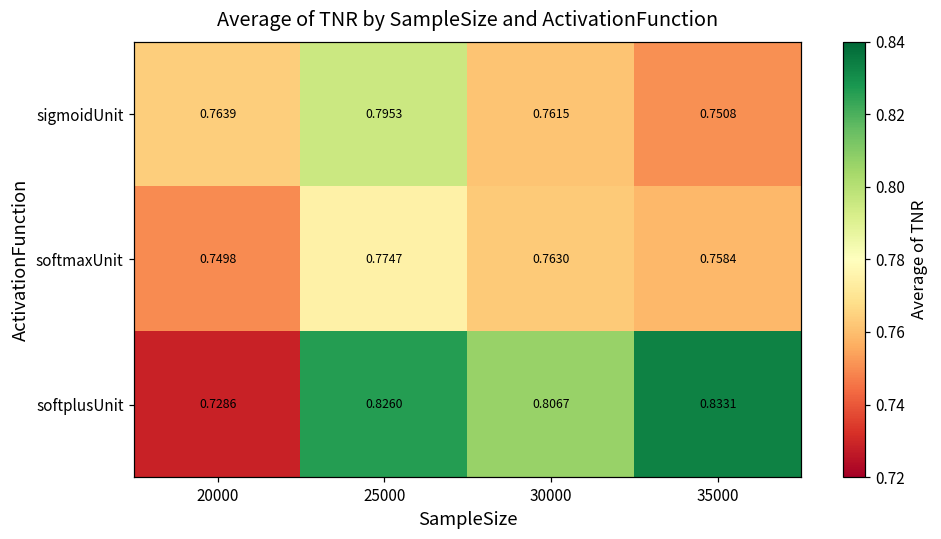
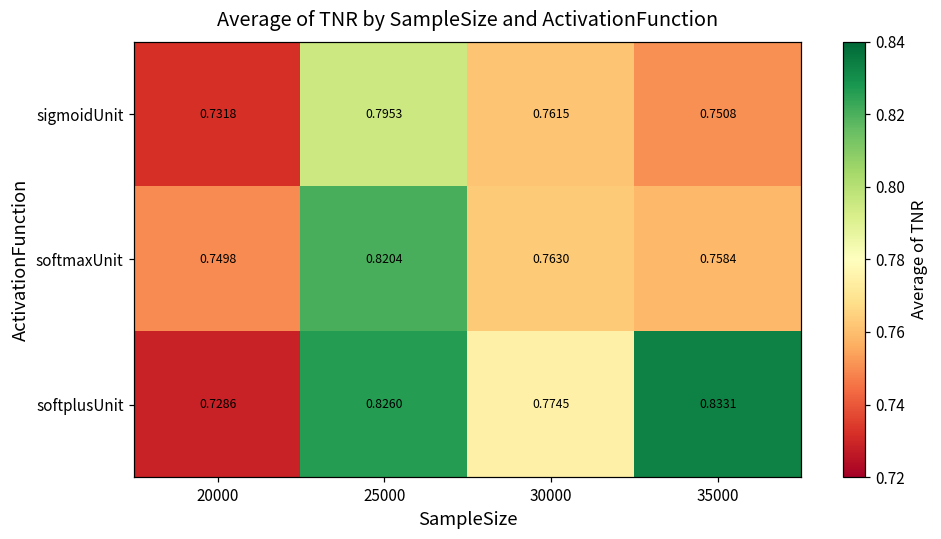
sigmoidUnit, 20000: 0.7639 -> 0.7318
softmaxUnit, 25000: 0.7747 -> 0.8204
softplusUnit, 30000: 0.8067 -> 0.7745
